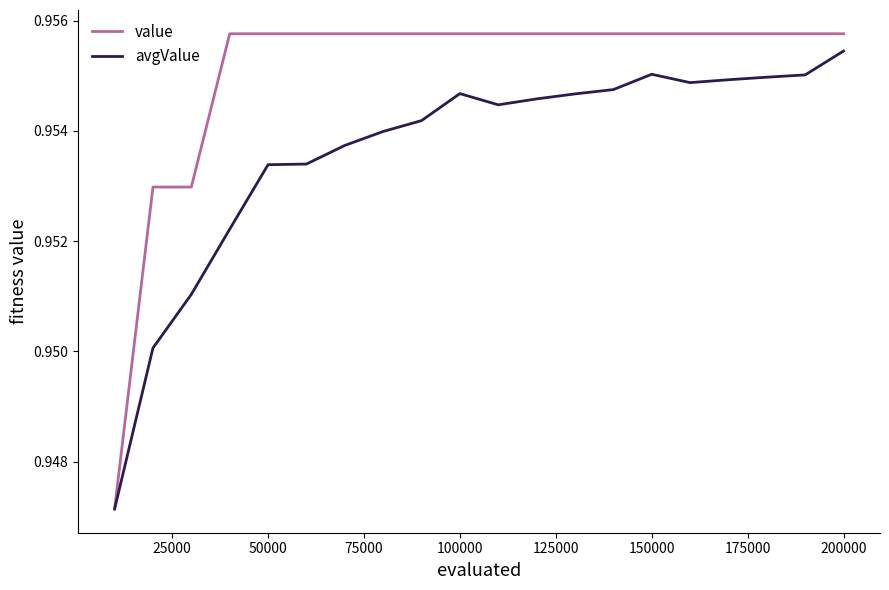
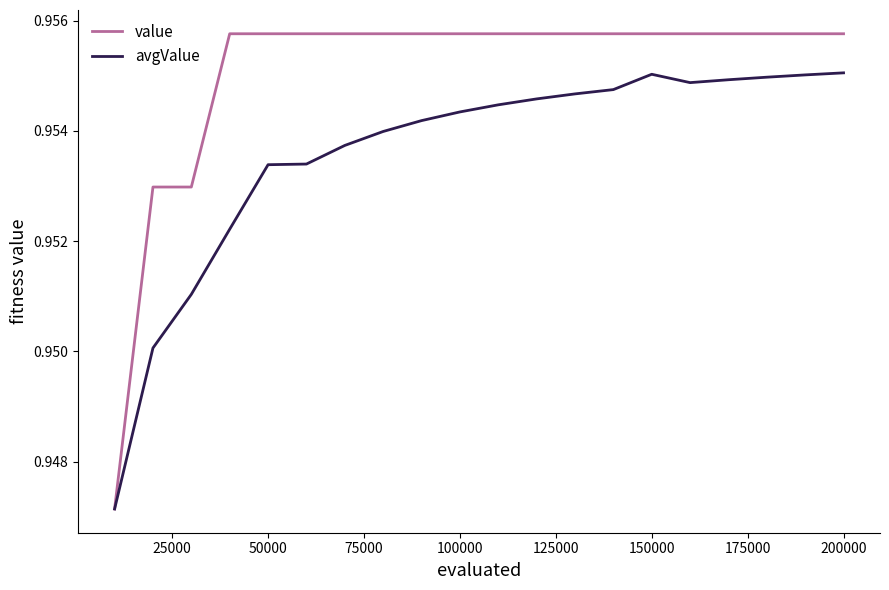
avgValue, 100000: 0.9547 -> 0.9543
avgValue, 200000: 0.9554 -> 0.9551
